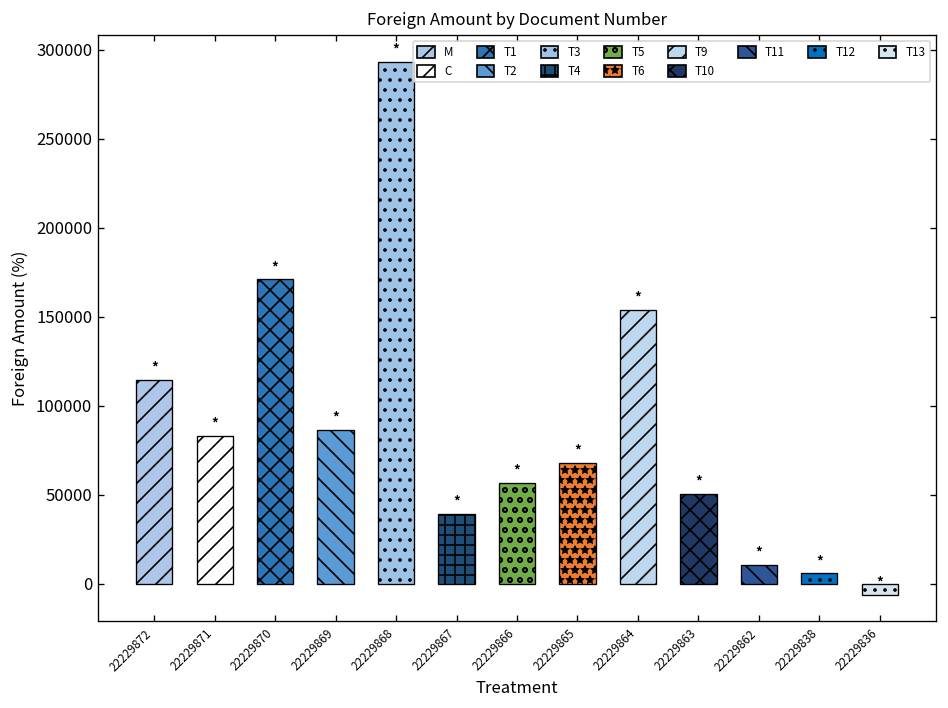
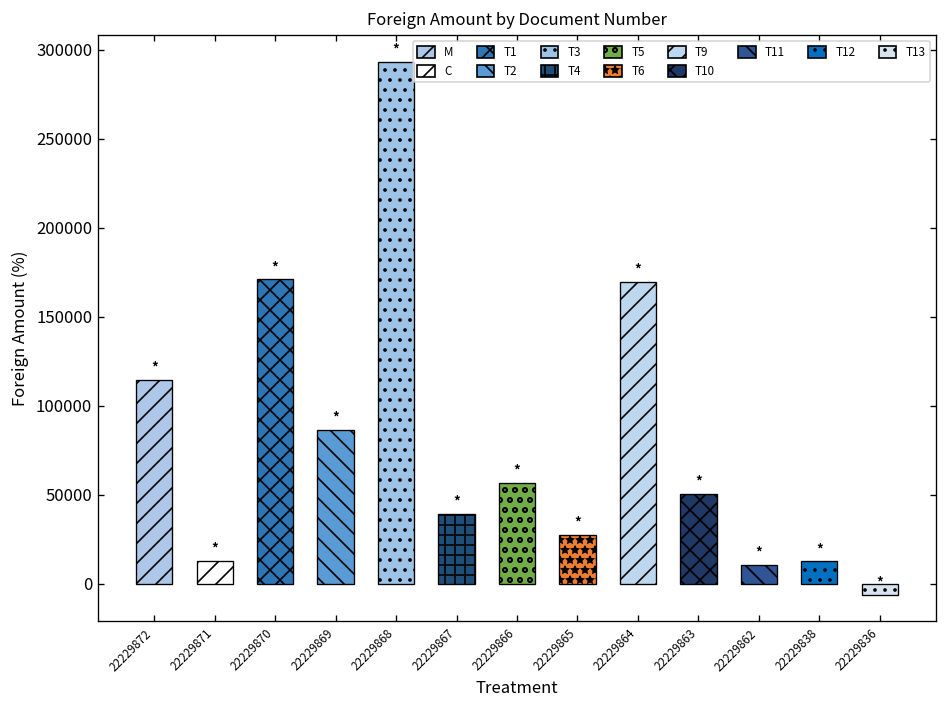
22229871: 83000 -> 13000
22229865: 68000 -> 27000
22229864: 154000 -> 170000
22229838: 6000 -> 13000
